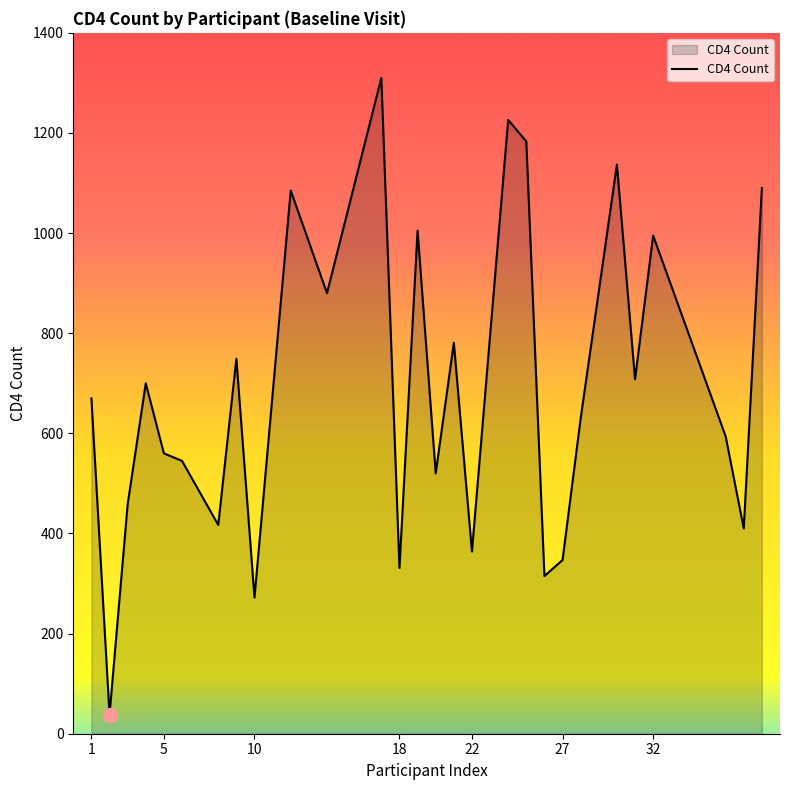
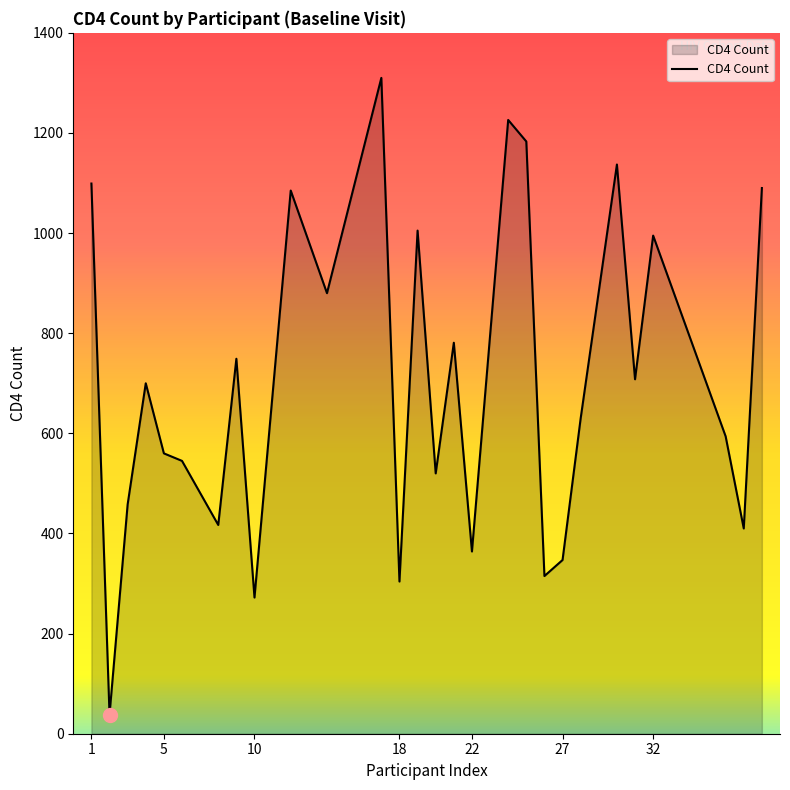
CD4 Count, 1: 670 -> 1100
CD4 Count, 18: 330 -> 300
